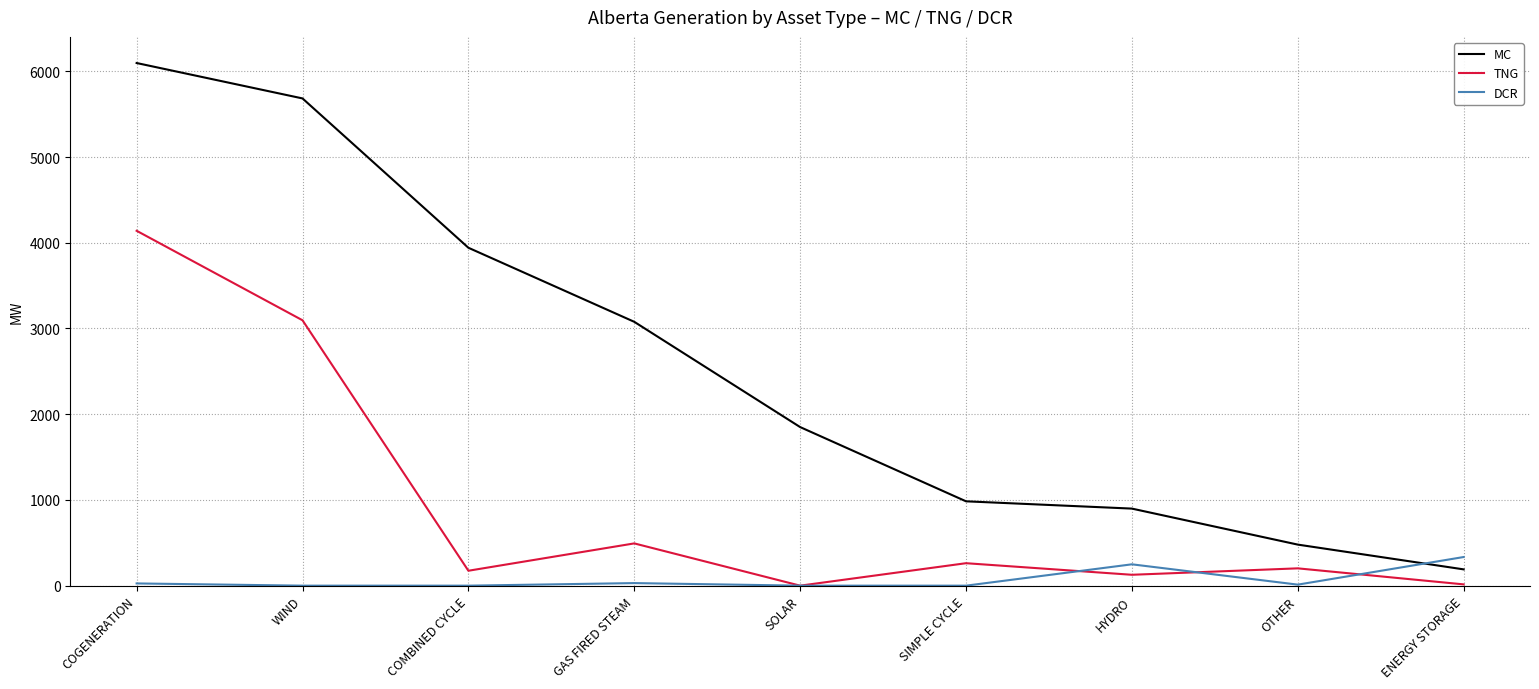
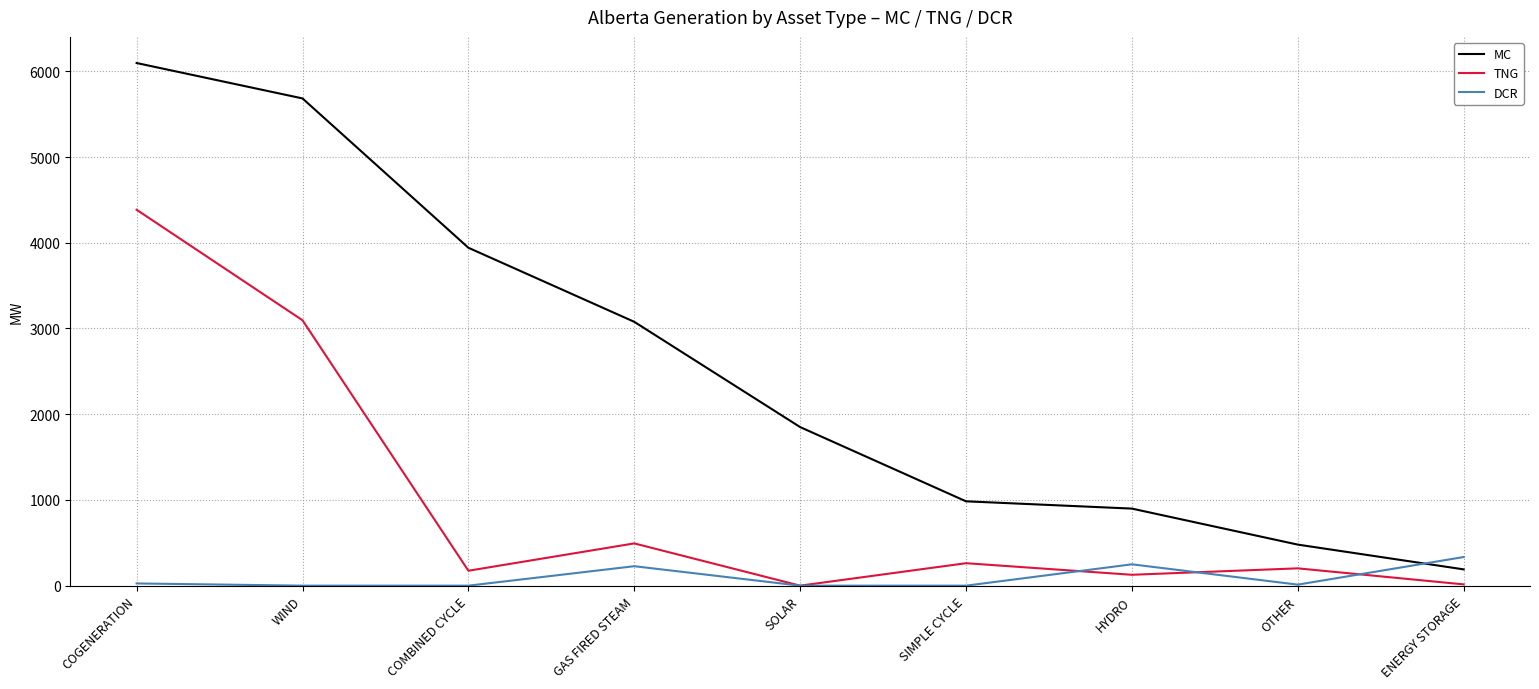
TNG, COGENERATION: 4100 -> 4400
DCR, GAS FIRED STEAM: 0 -> 200
